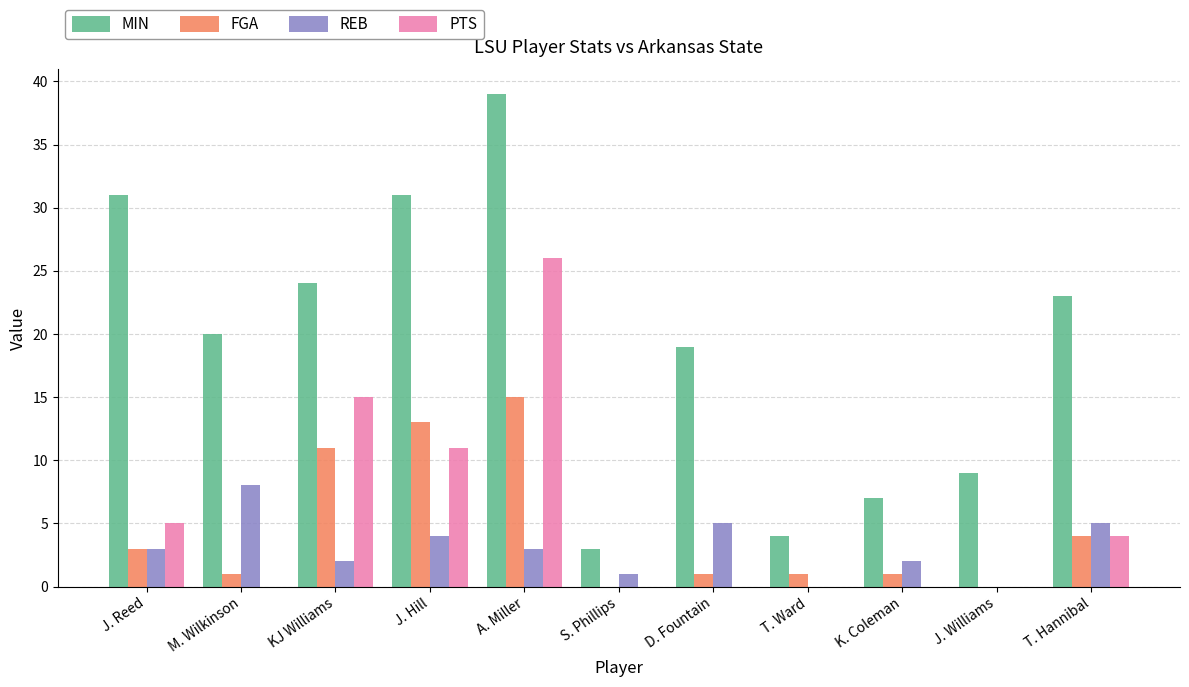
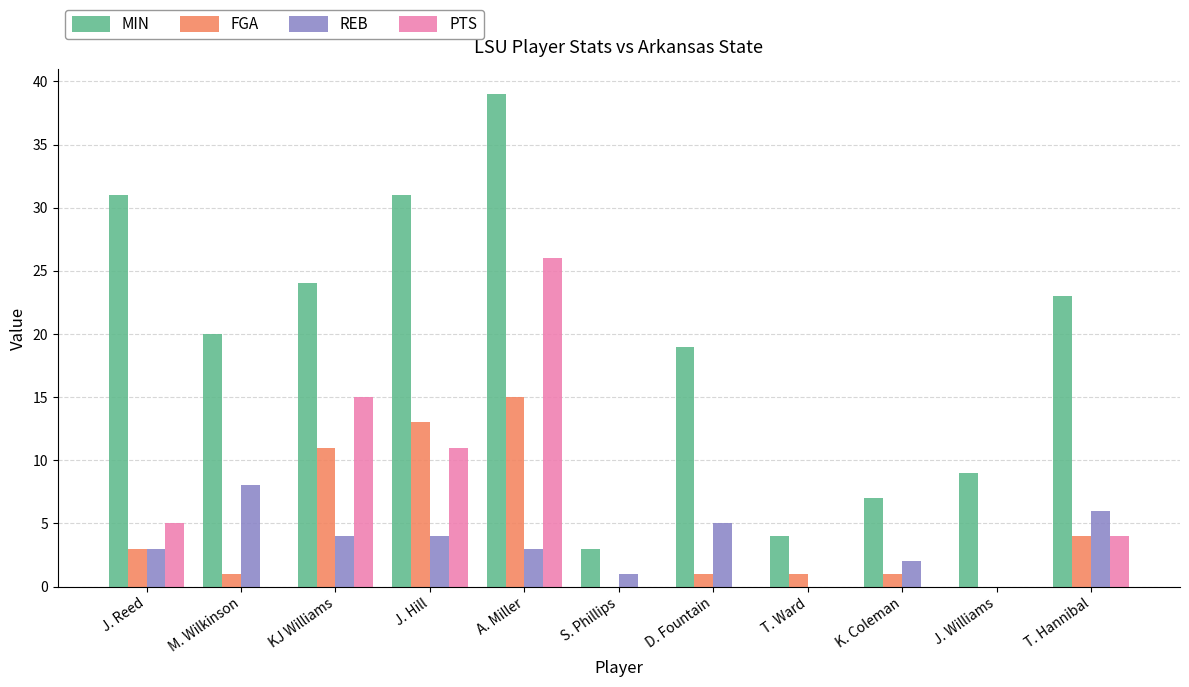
REB, KJ Williams: 2 -> 4
REB, T. Hannibal: 5 -> 6
